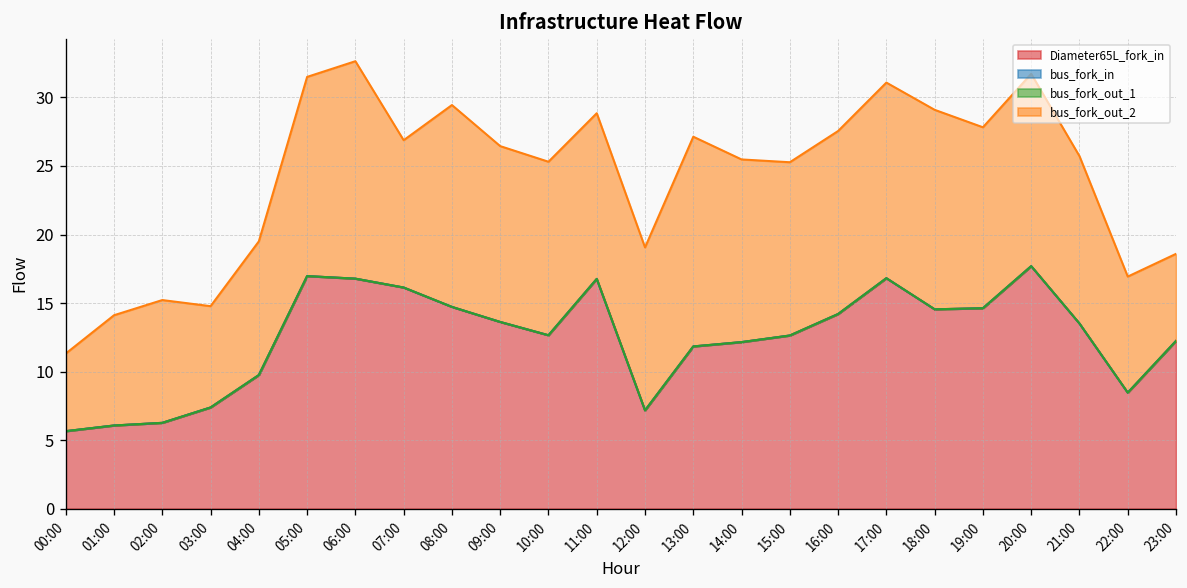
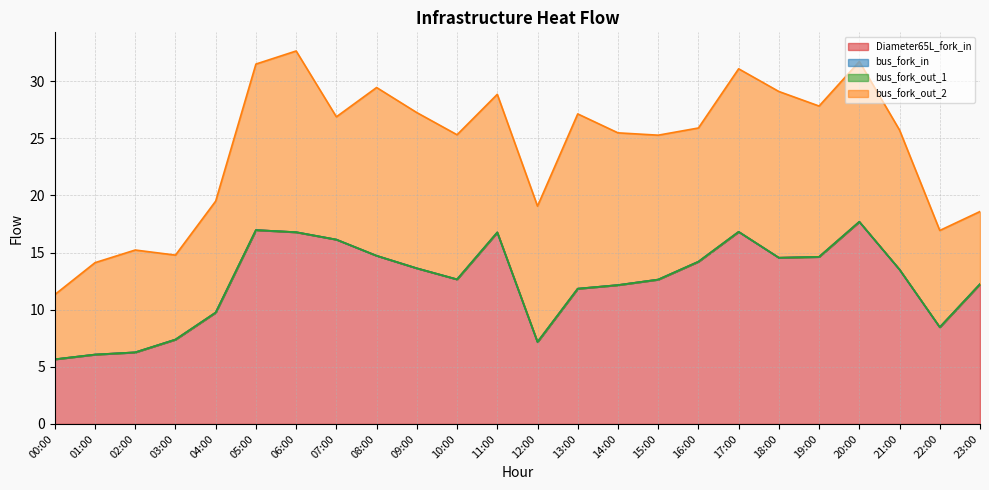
bus_fork_out_2, 09:00: 12.8 -> 13.6
bus_fork_out_2, 16:00: 13.3 -> 11.7
